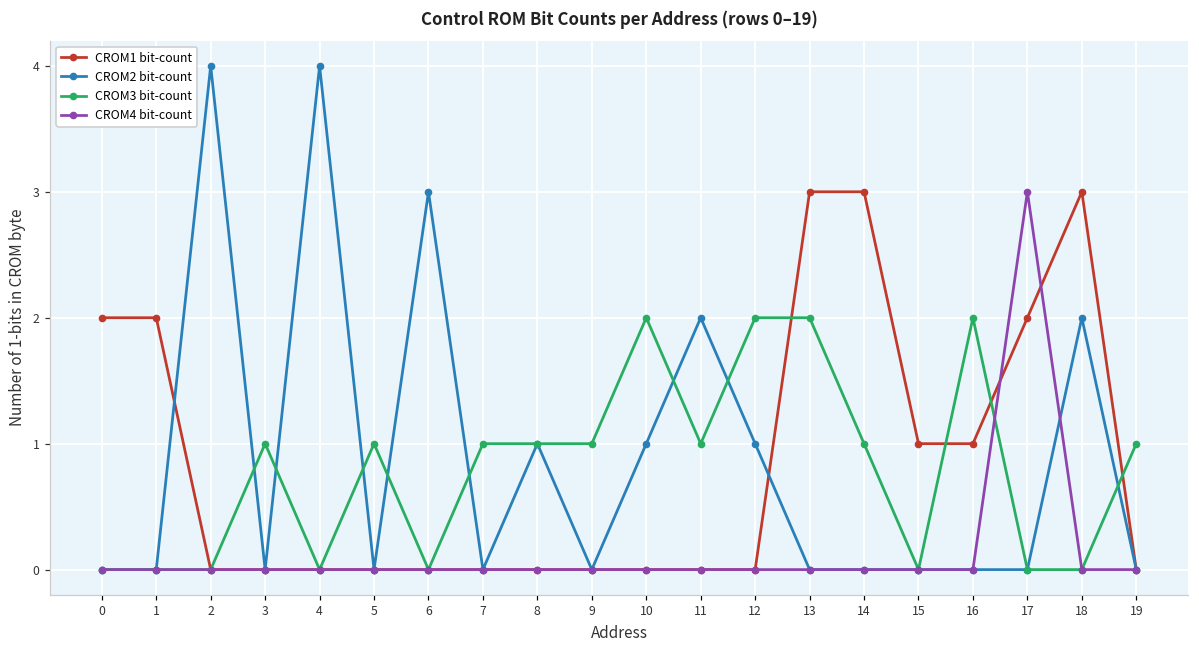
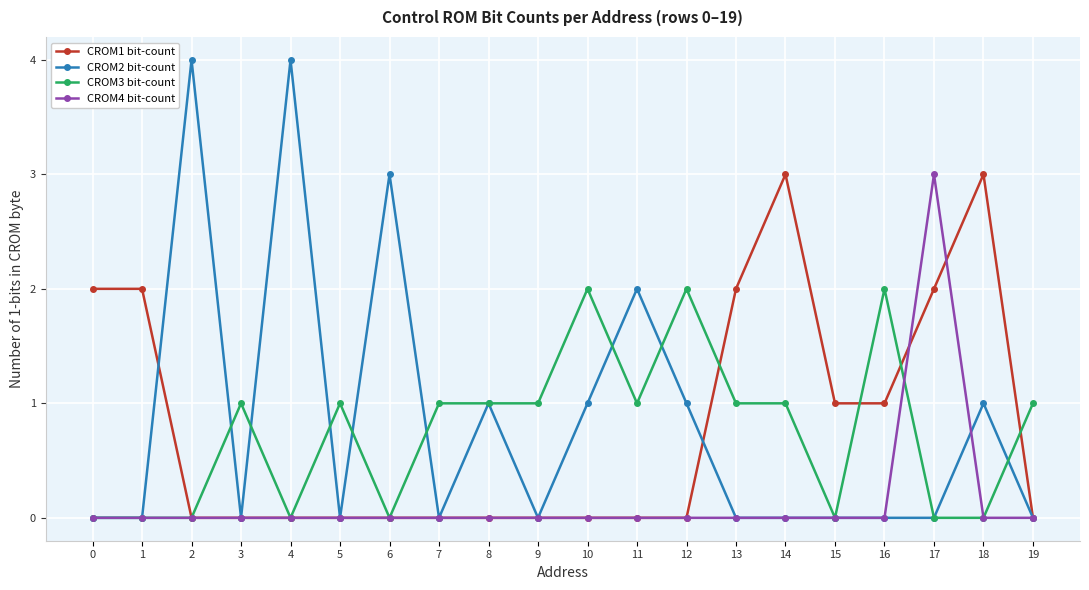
CROM1 bit-count, 13: 3 -> 2
CROM3 bit-count, 13: 2 -> 1
CROM2 bit-count, 18: 2 -> 1
